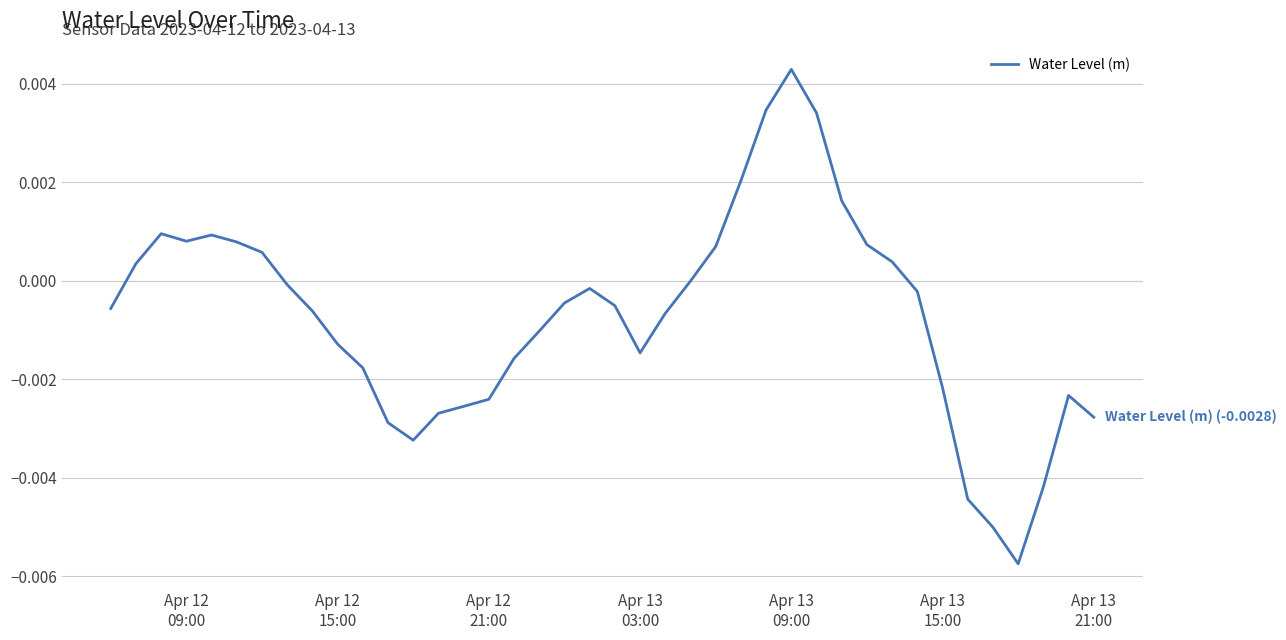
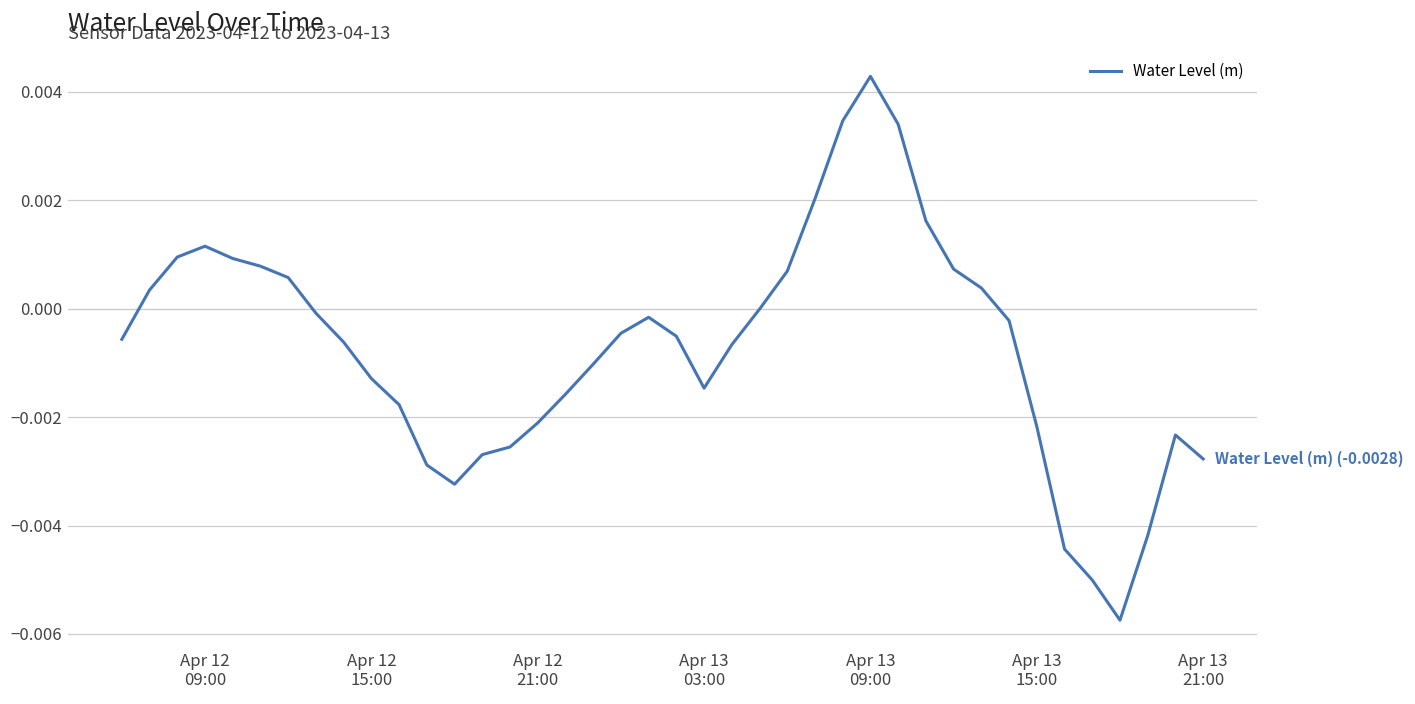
Apr 12 09:00: 0.0008 -> 0.0012
Apr 12 21:00: -0.0024 -> -0.0021
